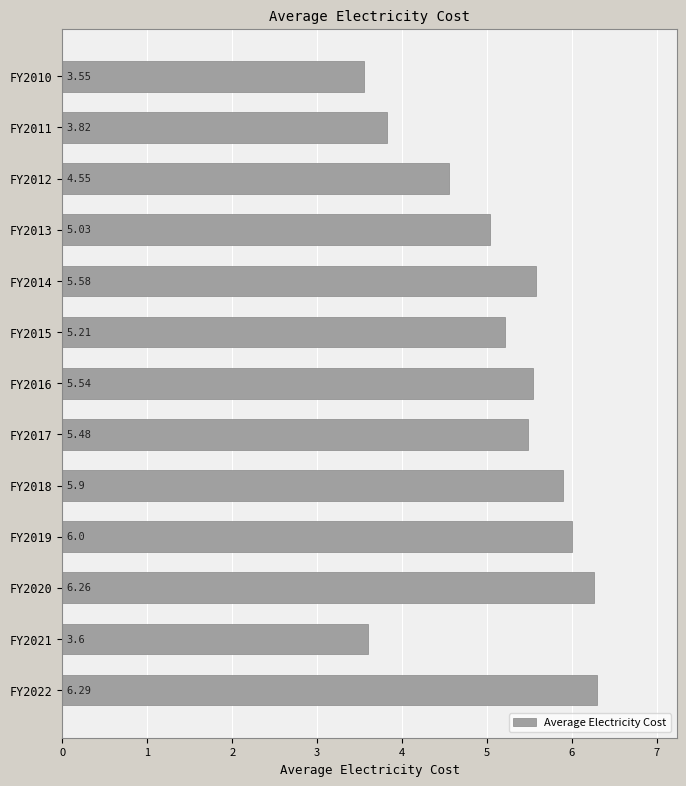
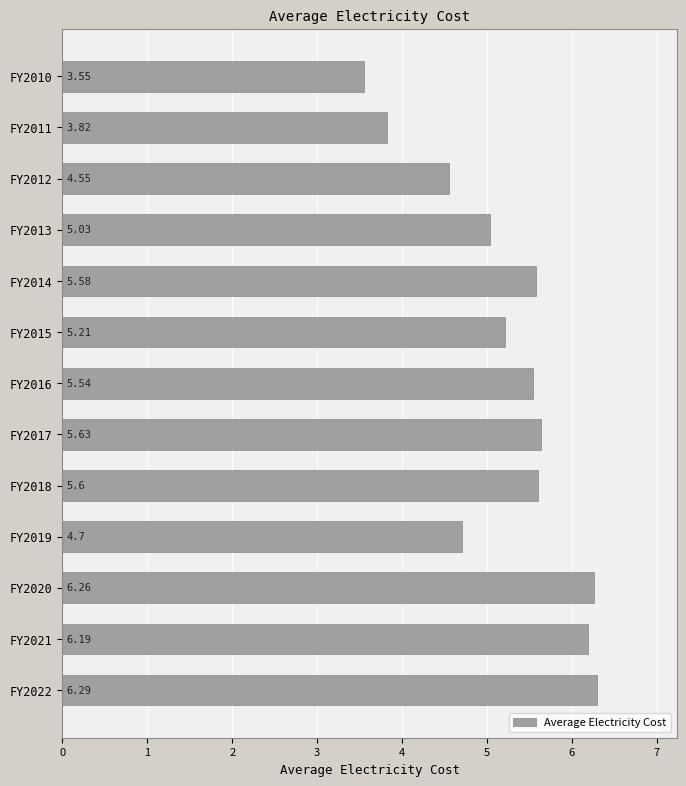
FY2017: 5.48 -> 5.63
FY2018: 5.9 -> 5.6
FY2019: 6.0 -> 4.7
FY2021: 3.6 -> 6.19
